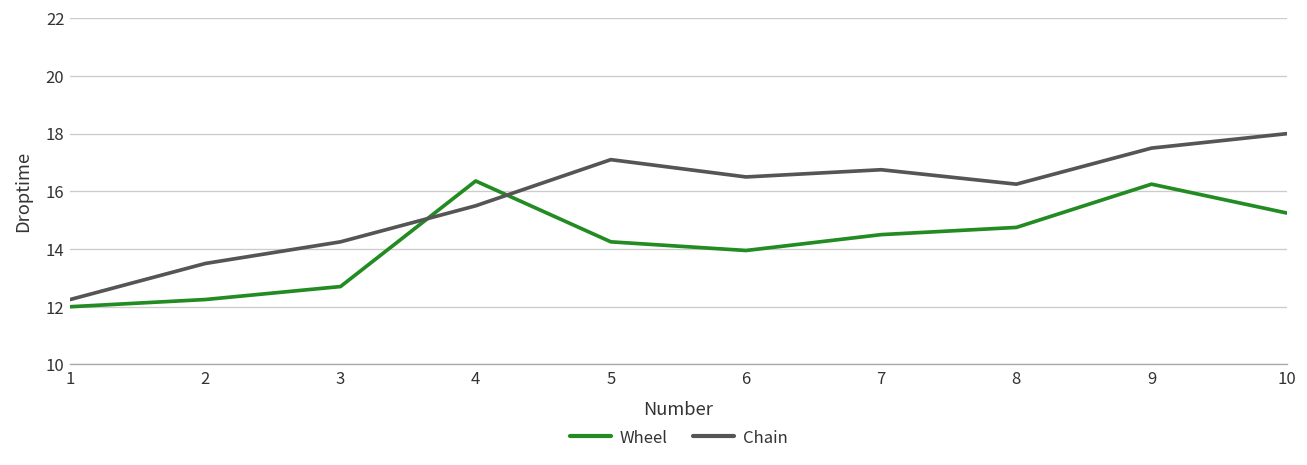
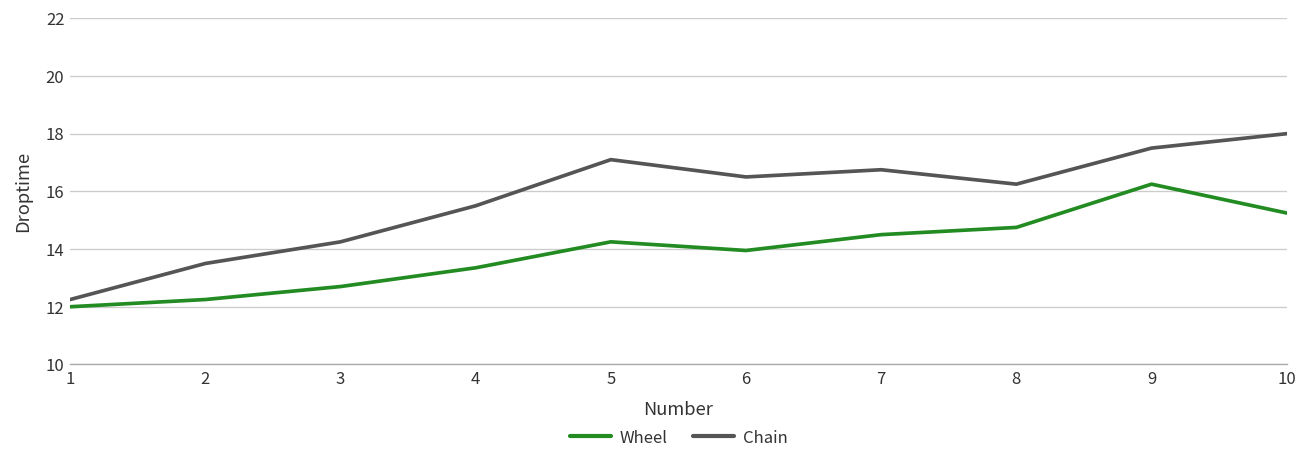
Wheel, 4: 16.4 -> 13.4
